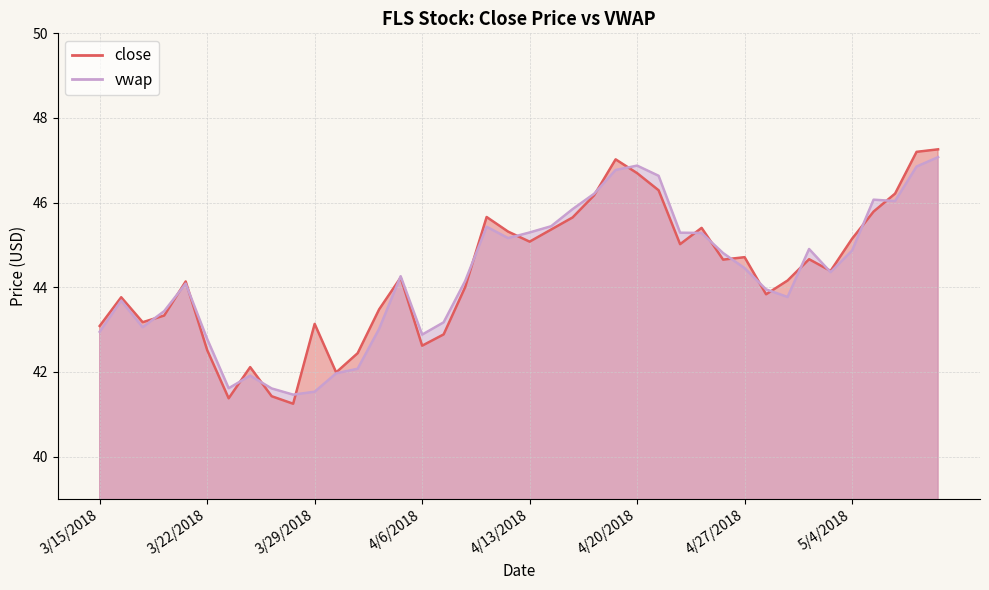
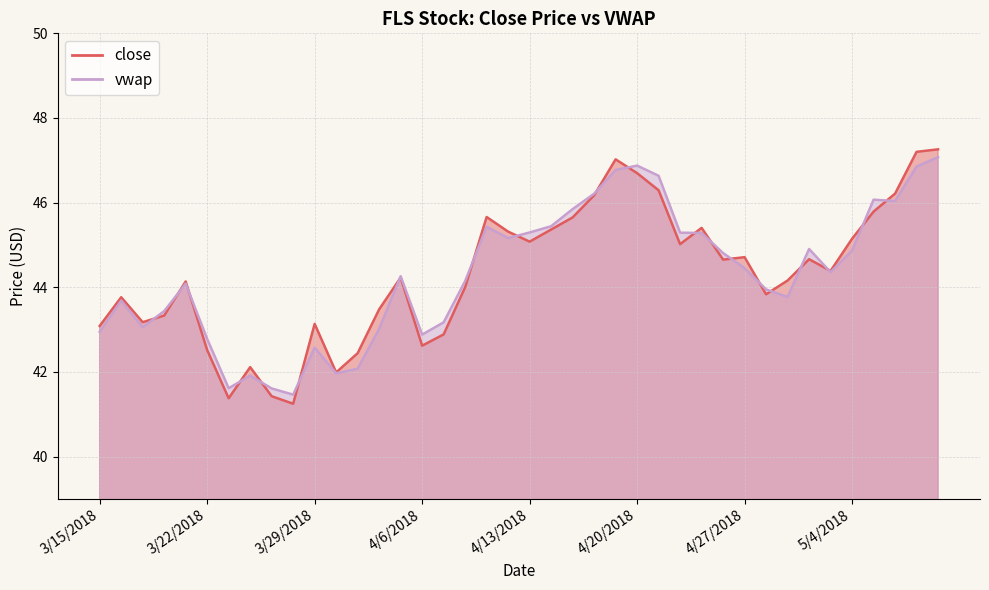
vwap, 3/29/2018: 41.5 -> 42.6
